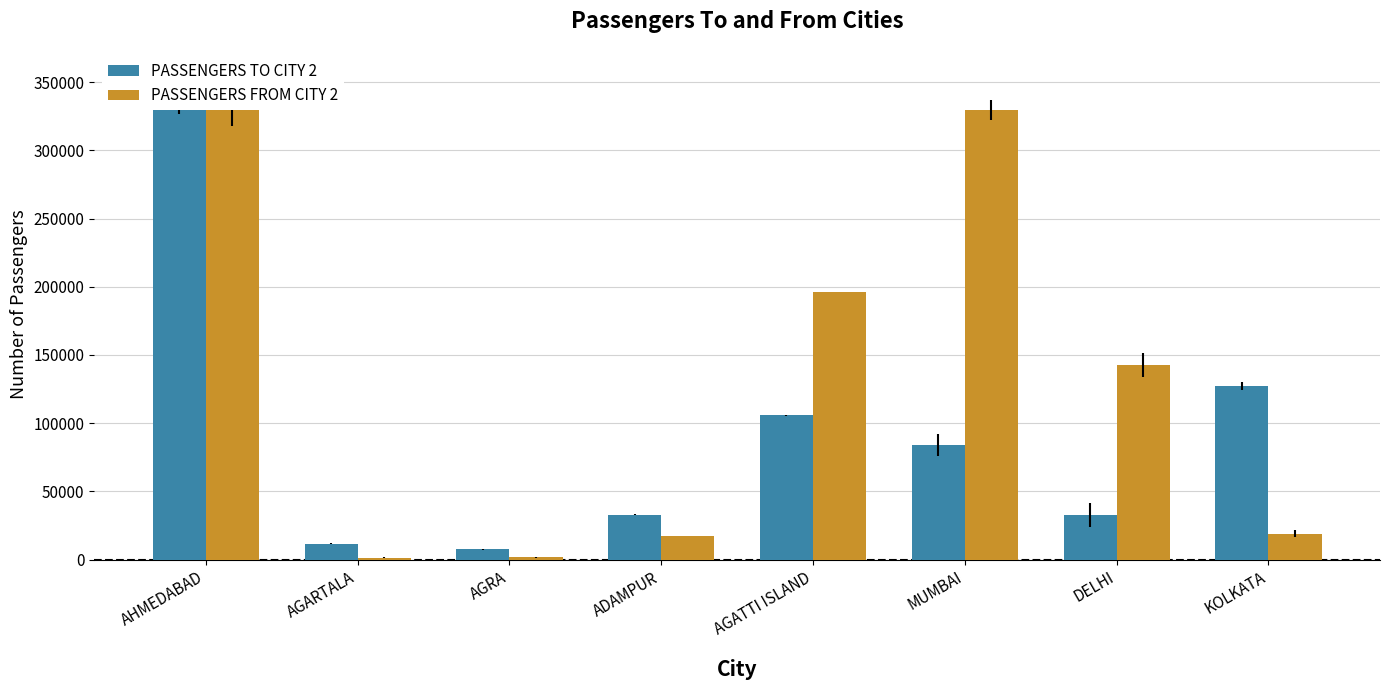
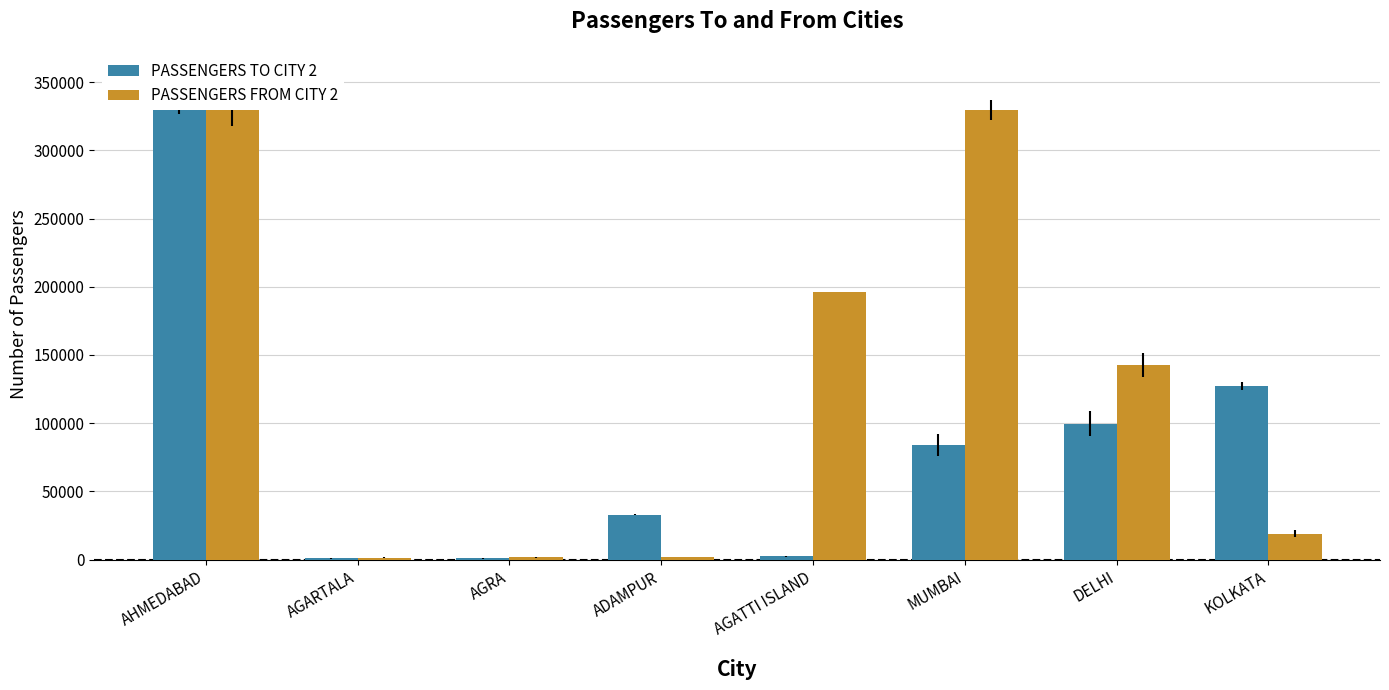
PASSENGERS TO CITY 2, AGARTALA: 12000 -> 1000
PASSENGERS TO CITY 2, AGRA: 8000 -> 1000
PASSENGERS FROM CITY 2, ADAMPUR: 17000 -> 2000
PASSENGERS TO CITY 2, AGATTI ISLAND: 106000 -> 3000
PASSENGERS TO CITY 2, DELHI: 33000 -> 100000
